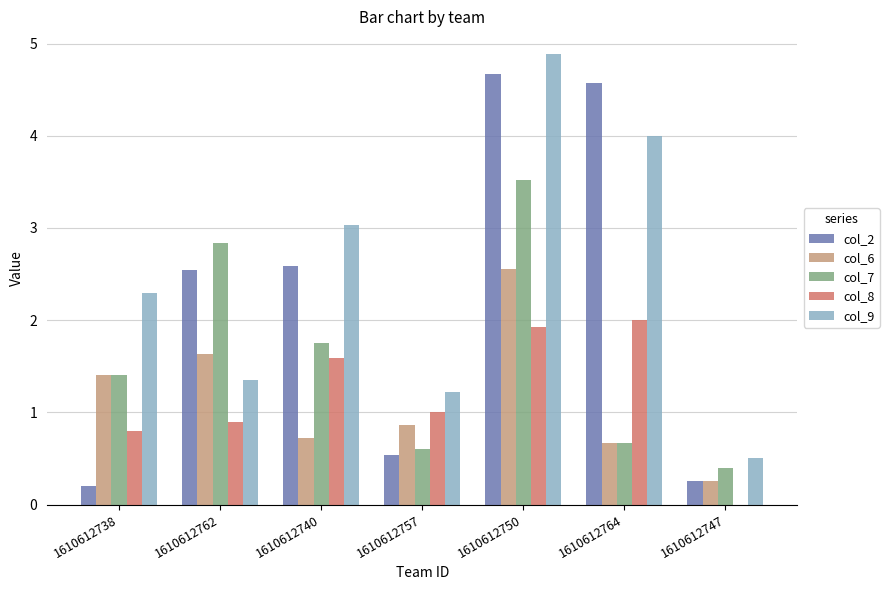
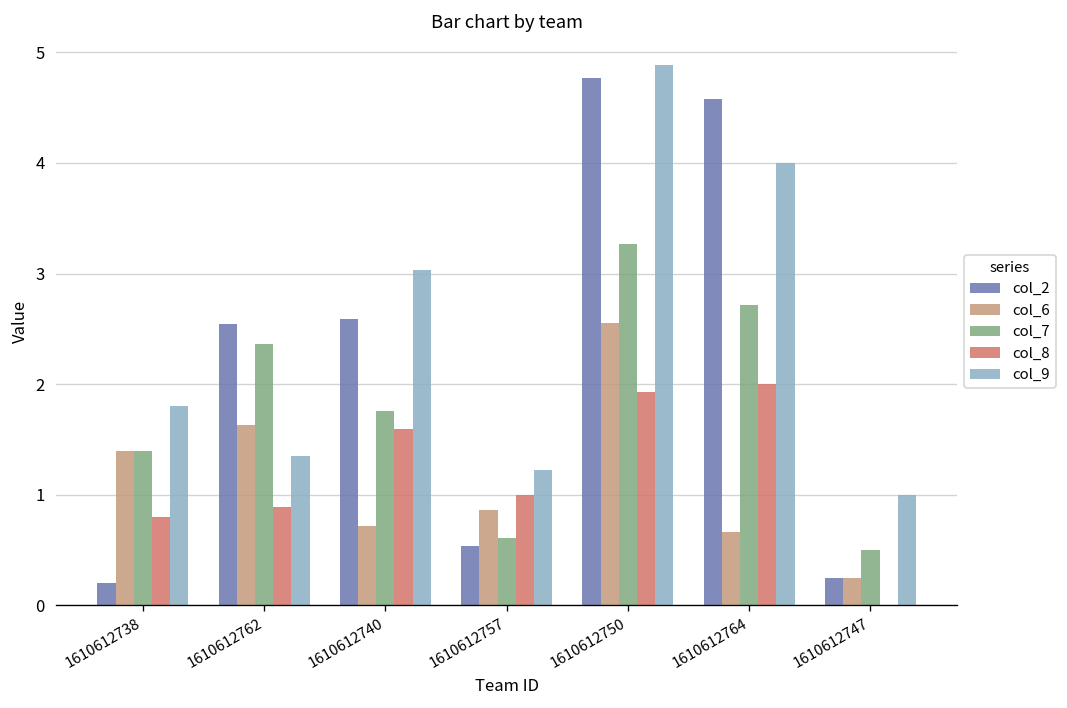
col_9, 1610612738: 2.3 -> 1.8
col_7, 1610612762: 2.8 -> 2.4
col_2, 1610612750: 4.7 -> 4.8
col_7, 1610612750: 3.5 -> 3.3
col_7, 1610612764: 0.7 -> 2.7
col_7, 1610612747: 0.4 -> 0.5
col_9, 1610612747: 0.5 -> 1.0
